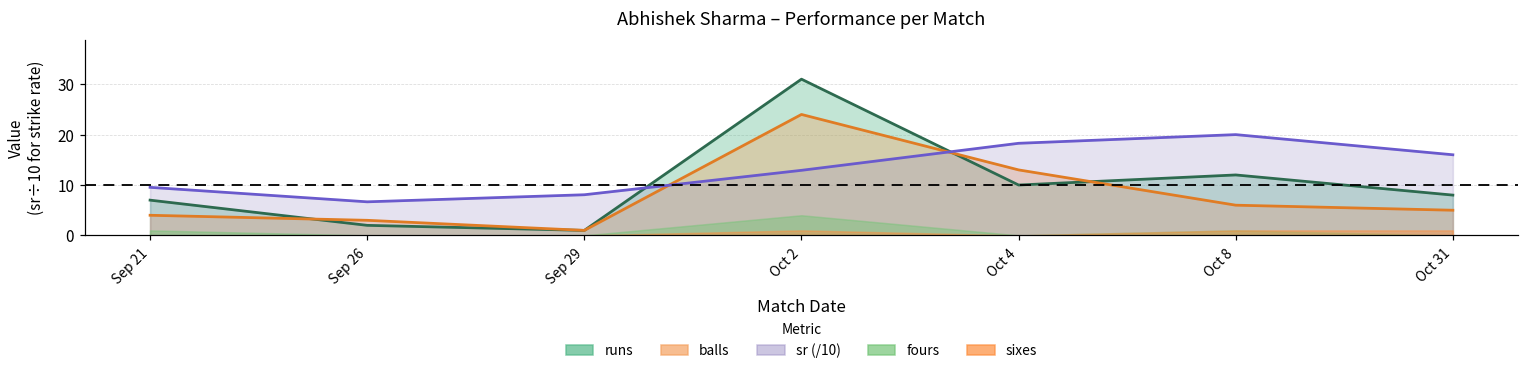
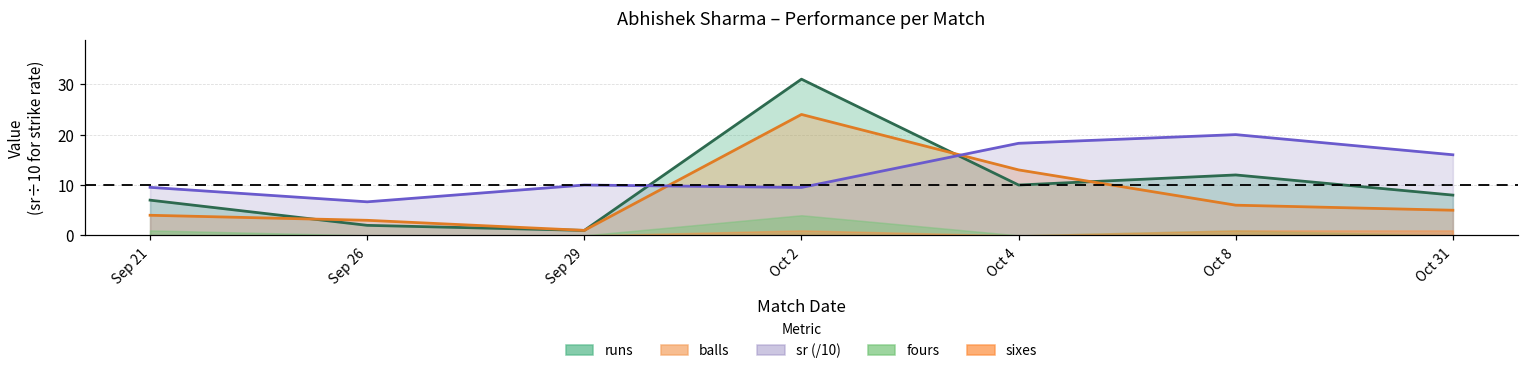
sr (/10), Sep 29: 8 -> 10
sr (/10), Oct 2: 13 -> 10
